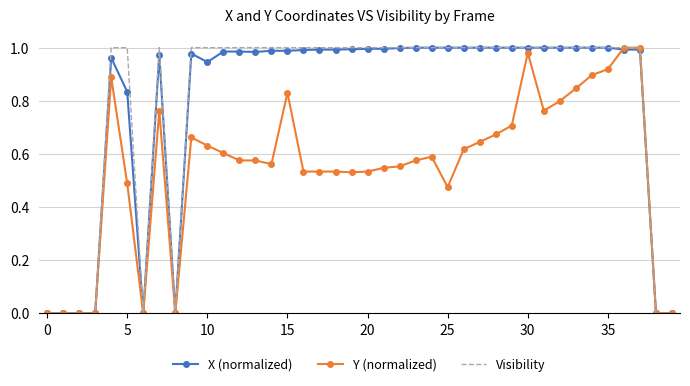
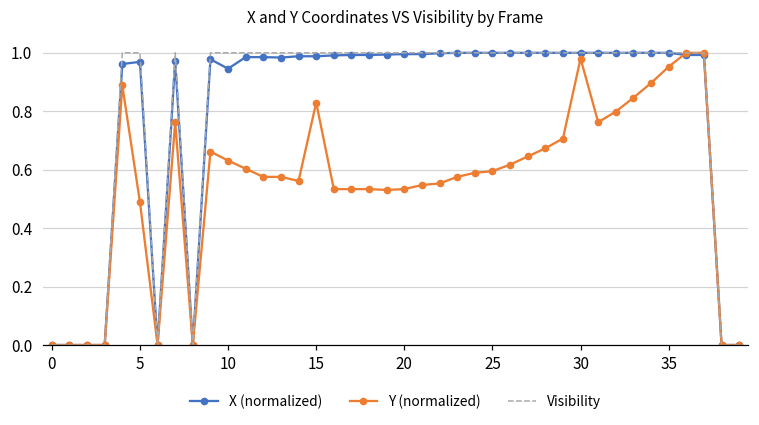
X (normalized), 5: 0.83 -> 0.97
Y (normalized), 25: 0.47 -> 0.59
Y (normalized), 35: 0.92 -> 0.95
